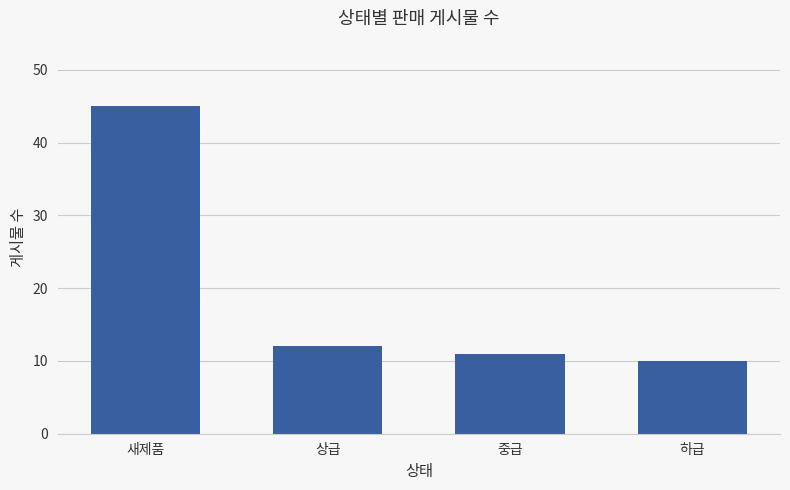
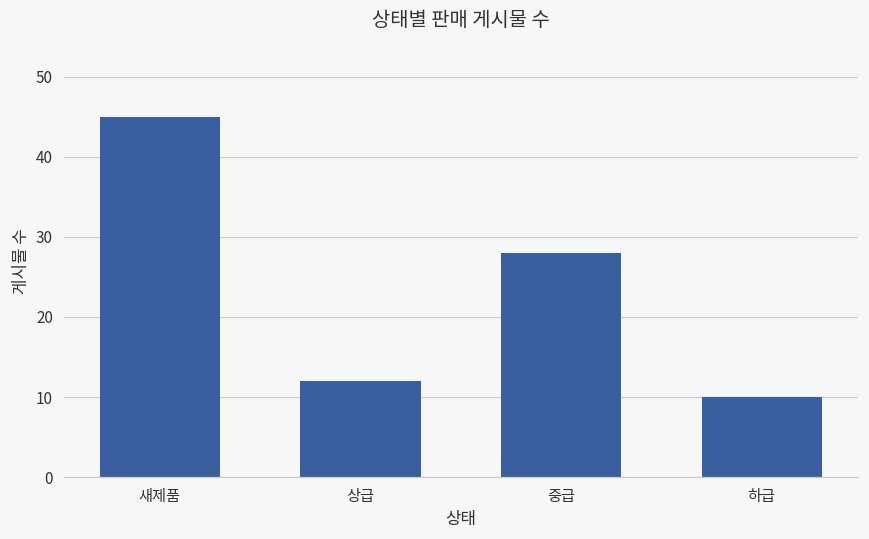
중급: 11 -> 28
